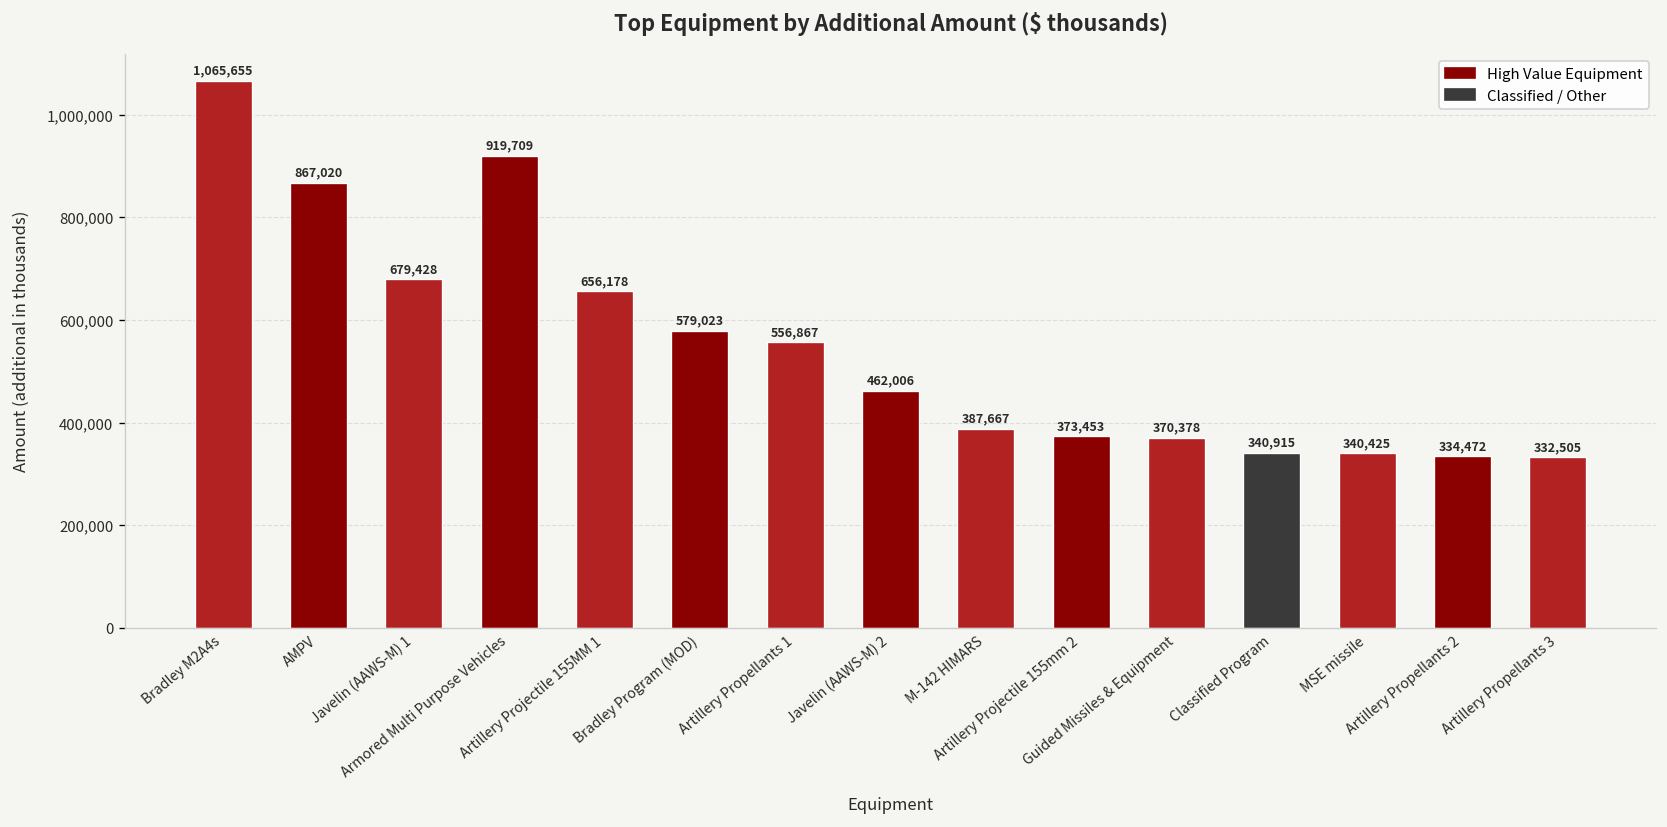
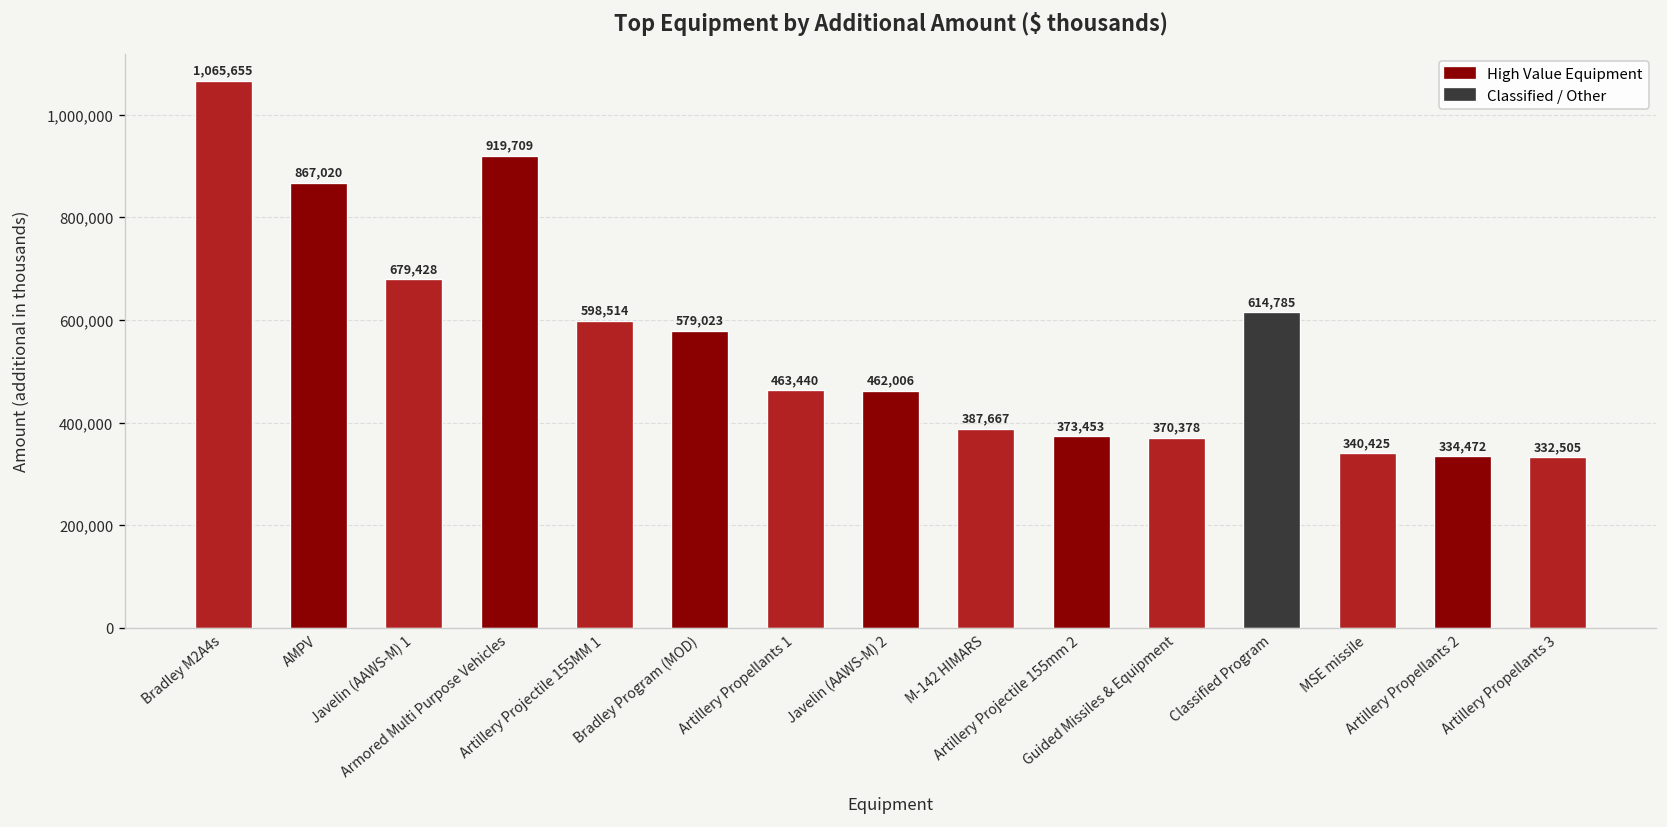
Artillery Projectile 155MM 1: 656,178 -> 598,514
Artillery Propellants 1: 556,867 -> 463,440
Classified Program: 340,915 -> 614,785
